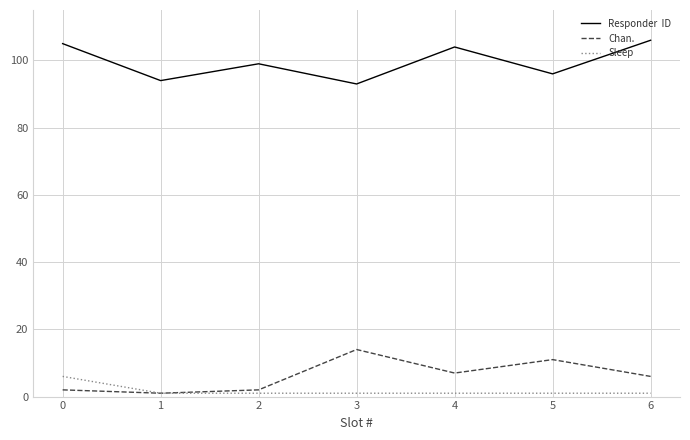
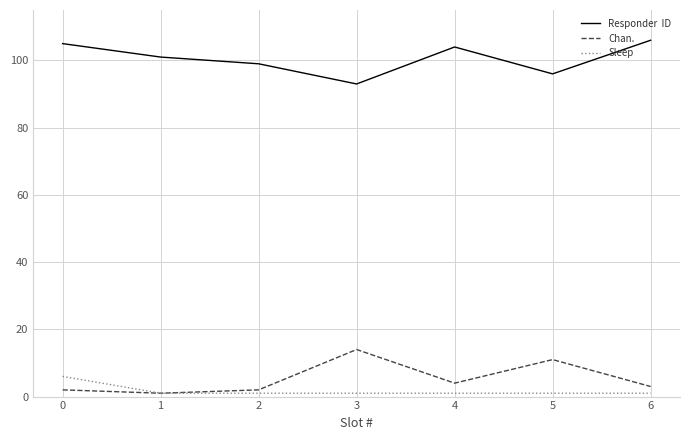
Responder ID, 1: 94 -> 101
Chan., 4: 7 -> 4
Chan., 6: 6 -> 3
